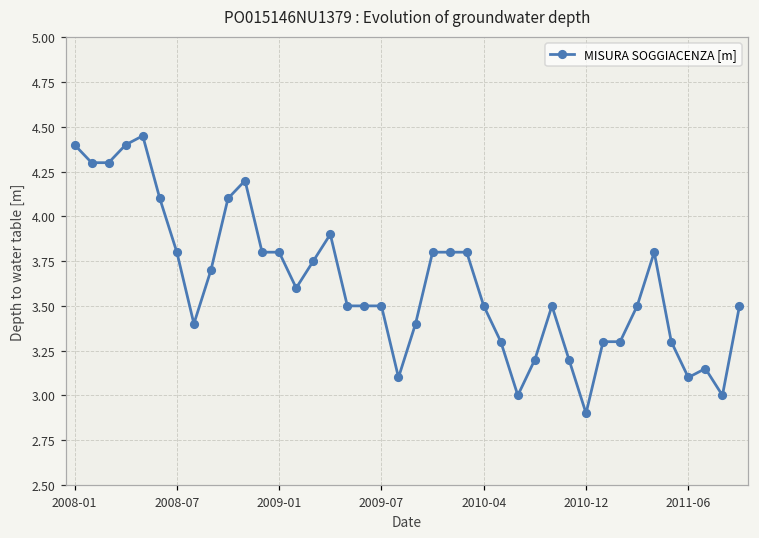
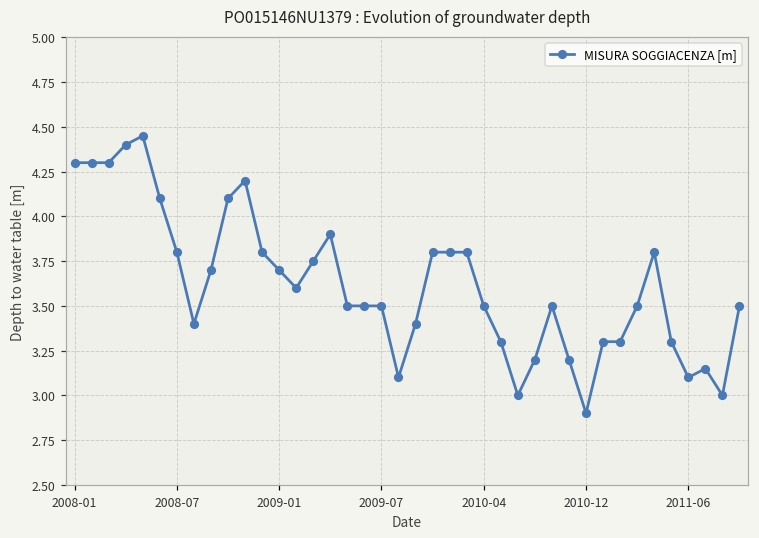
2008-01: 4.4 -> 4.3
2009-01: 3.8 -> 3.7
